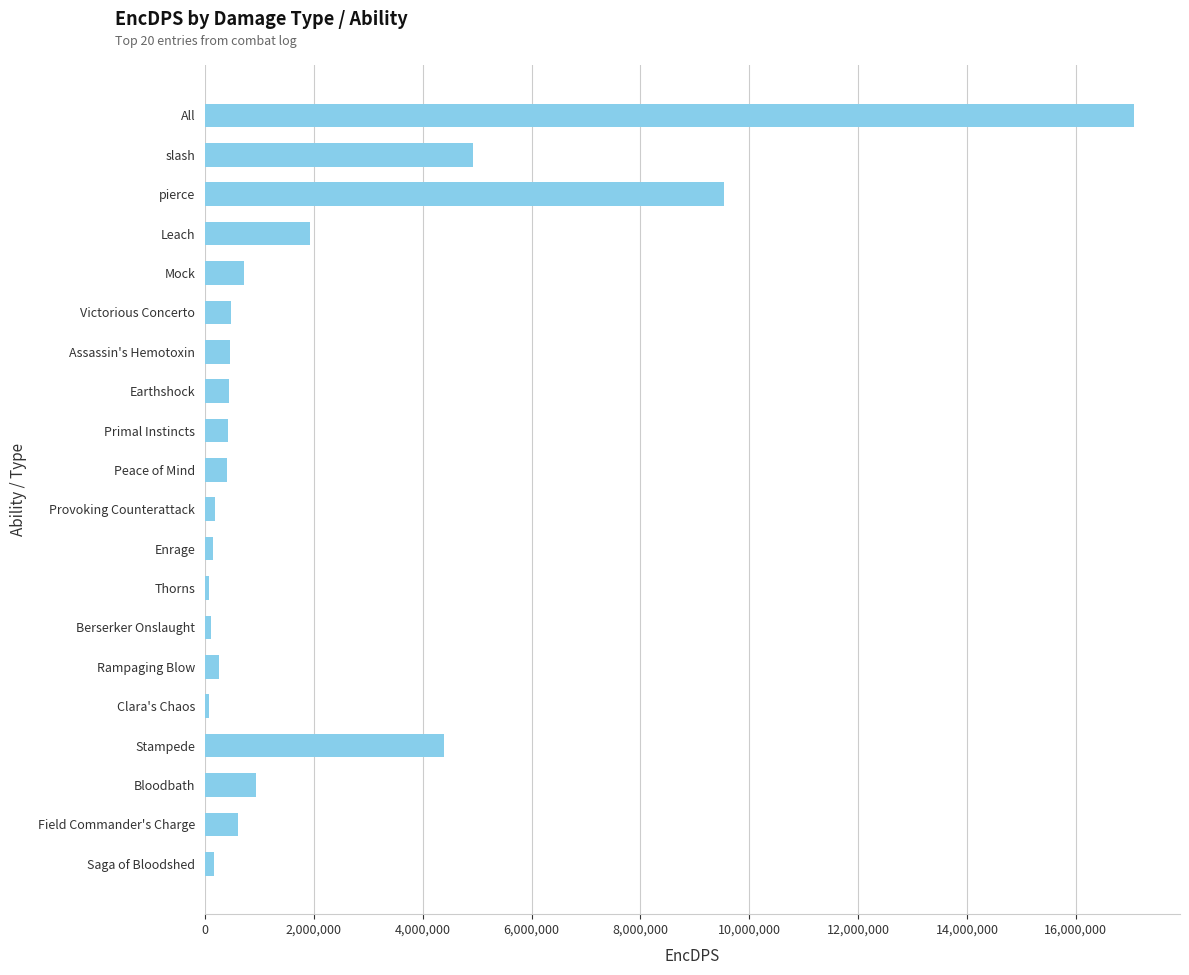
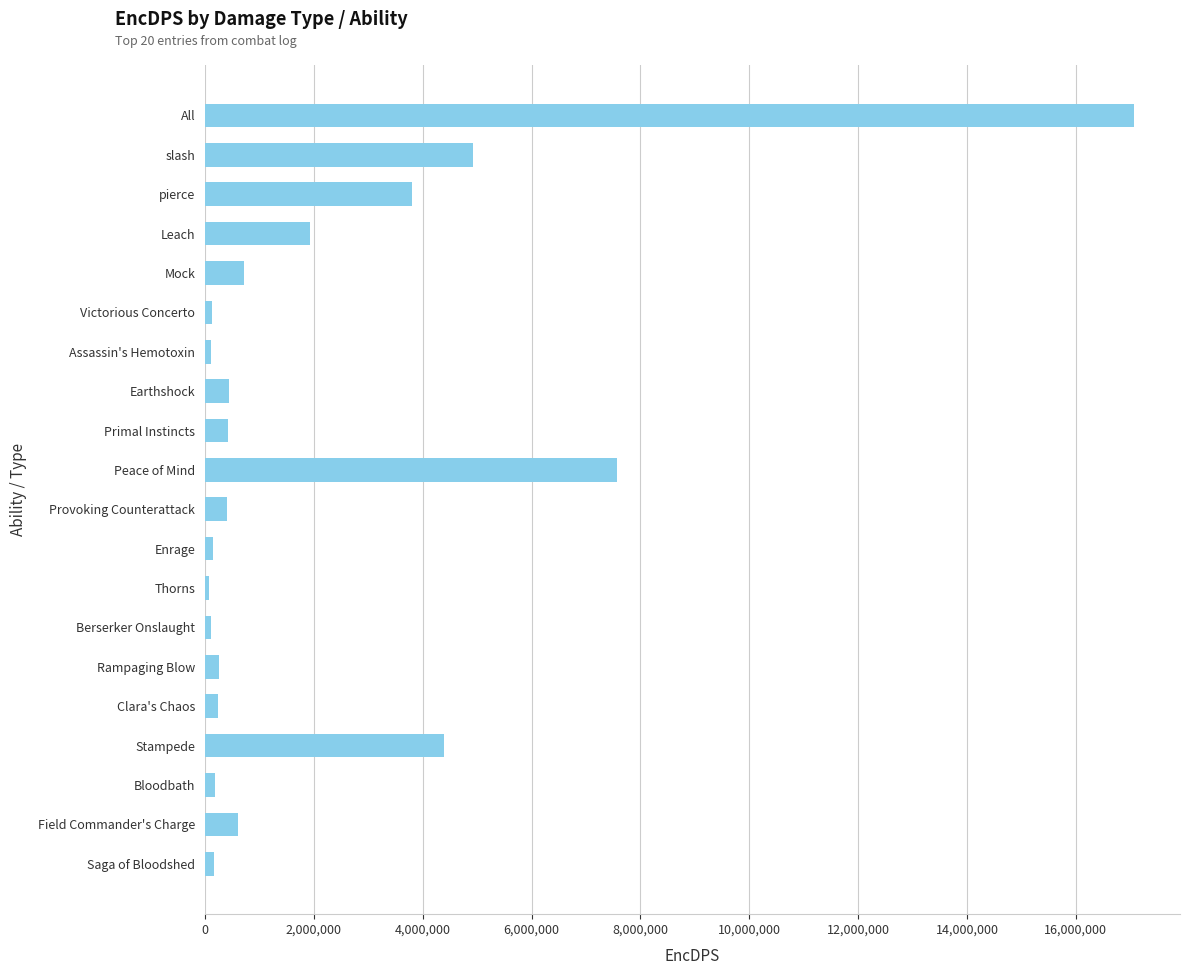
pierce: 9,500,000 -> 3,800,000
Victorious Concerto: 500,000 -> 100,000
Assassin's Hemotoxin: 500,000 -> 100,000
Peace of Mind: 400,000 -> 7,600,000
Provoking Counterattack: 200,000 -> 400,000
Clara's Chaos: 100,000 -> 200,000
Bloodbath: 900,000 -> 200,000
